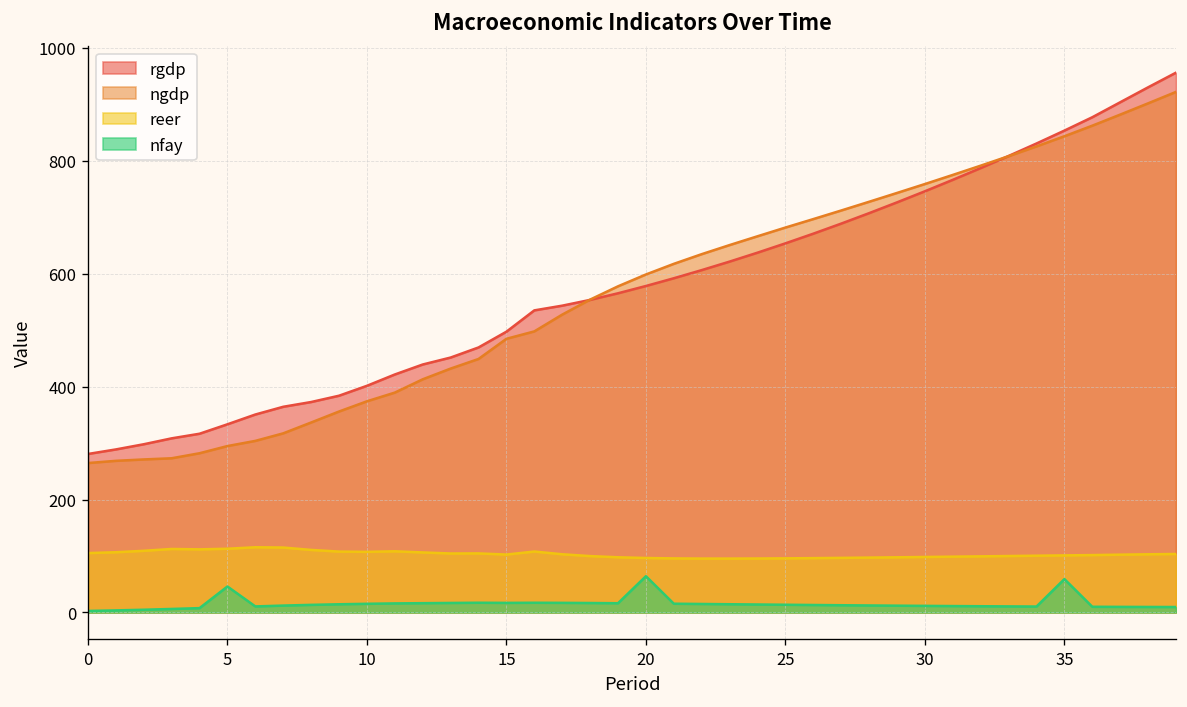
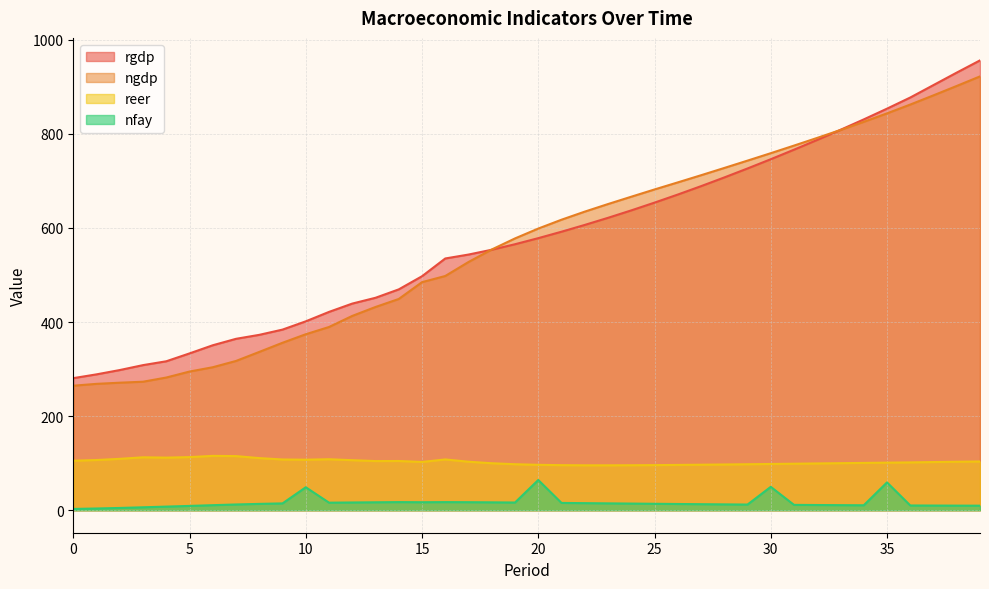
nfay, 5: 50 -> 10
nfay, 10: 20 -> 50
nfay, 30: 10 -> 50
